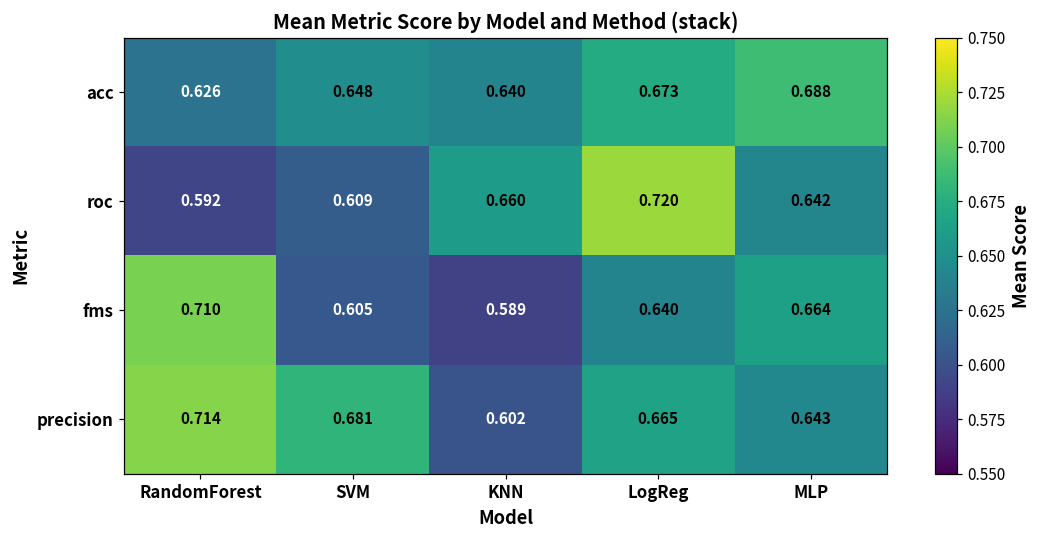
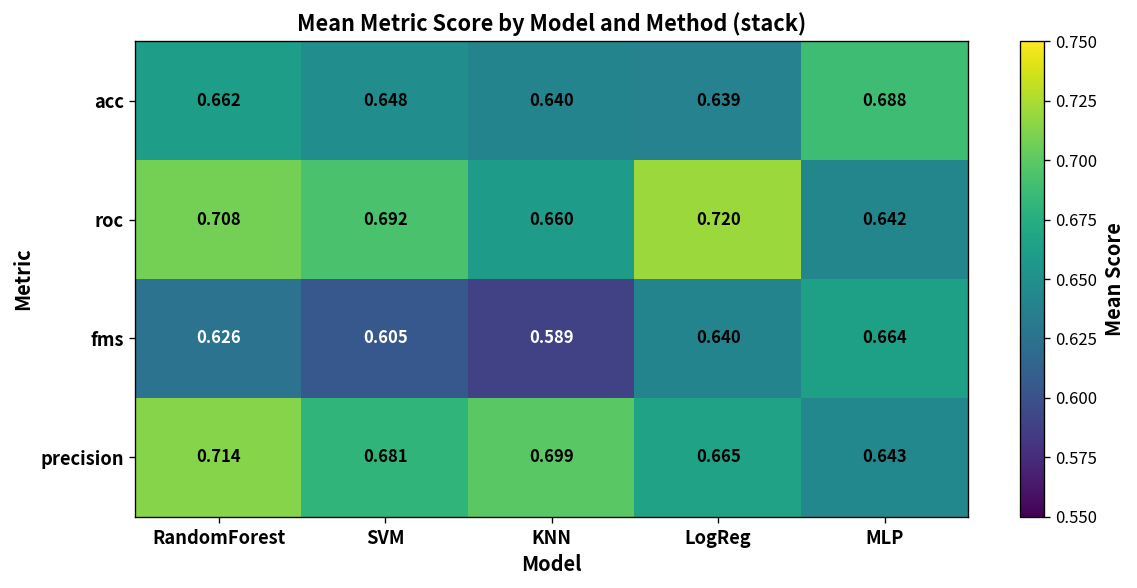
acc, RandomForest: 0.626 -> 0.662
acc, LogReg: 0.673 -> 0.639
roc, RandomForest: 0.592 -> 0.708
roc, SVM: 0.609 -> 0.692
fms, RandomForest: 0.710 -> 0.626
precision, KNN: 0.602 -> 0.699
